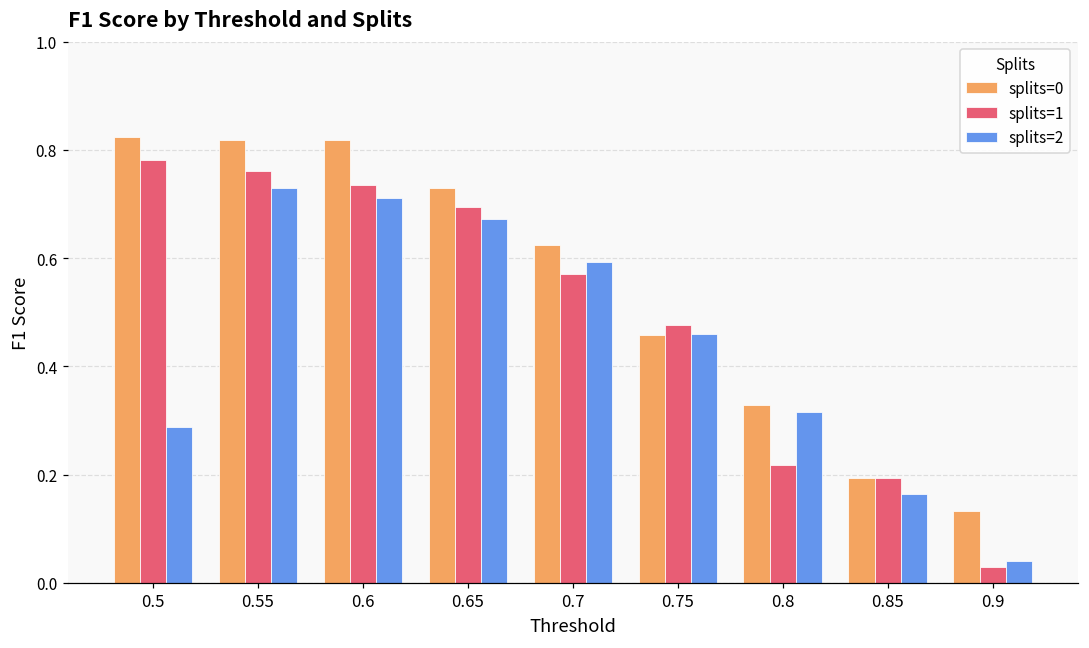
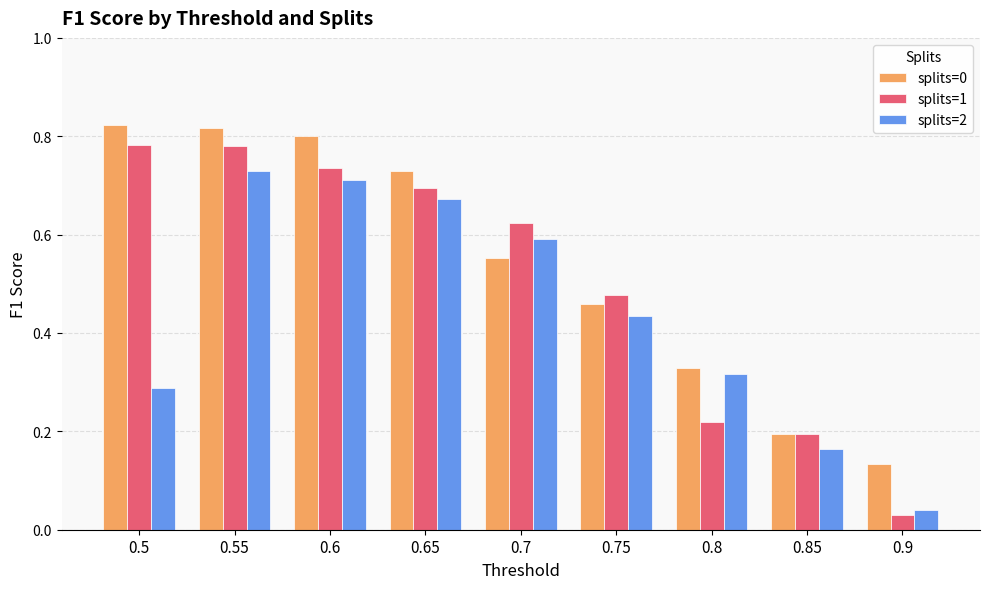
splits=1, 0.55: 0.76 -> 0.78
splits=0, 0.6: 0.82 -> 0.80
splits=0, 0.7: 0.62 -> 0.55
splits=1, 0.7: 0.57 -> 0.62
splits=2, 0.75: 0.46 -> 0.43
